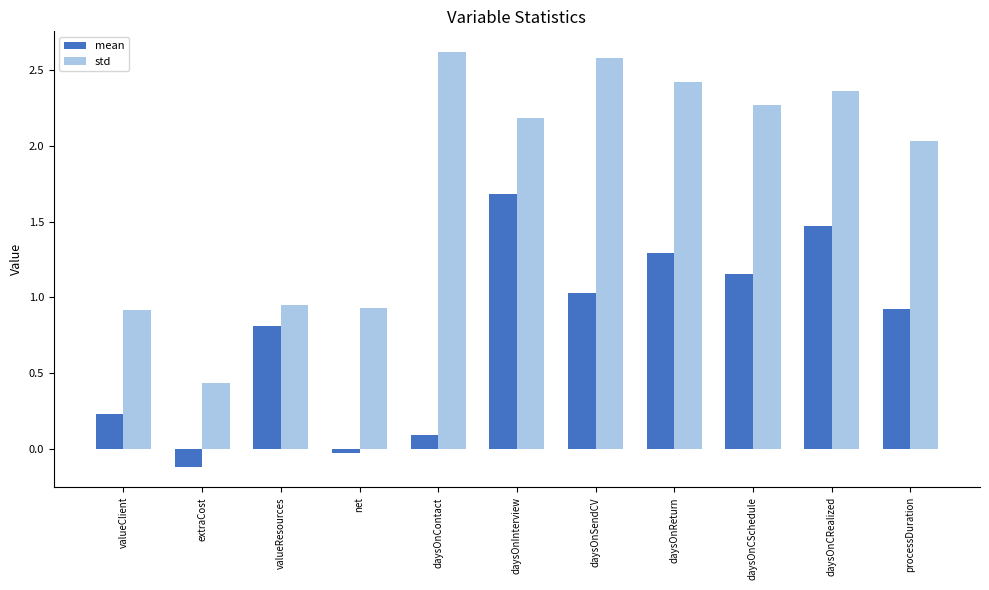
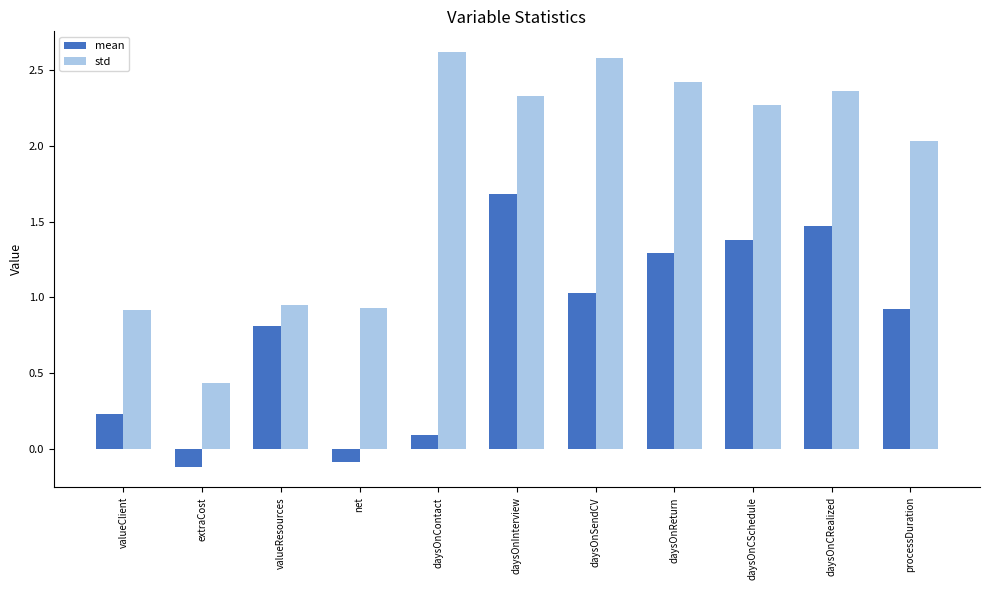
mean, net: -0.03 -> -0.09
std, daysOnInterview: 2.18 -> 2.33
mean, daysOnCSchedule: 1.16 -> 1.38
